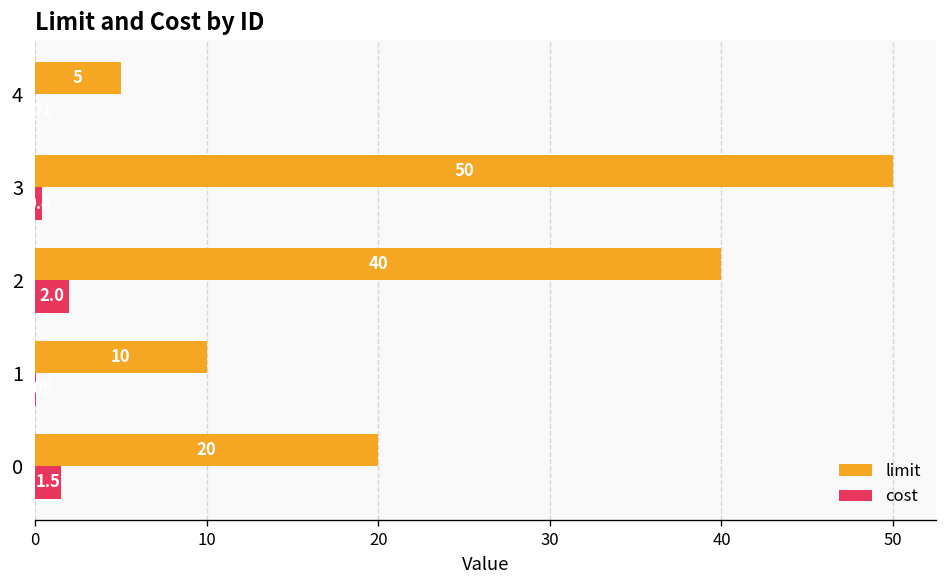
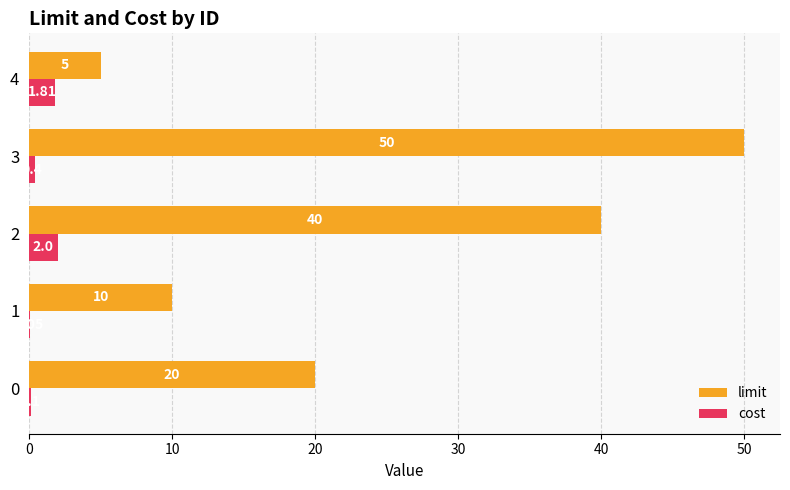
cost, 4: 0.0 -> 1.8
cost, 0: 1.5 -> 0.1
